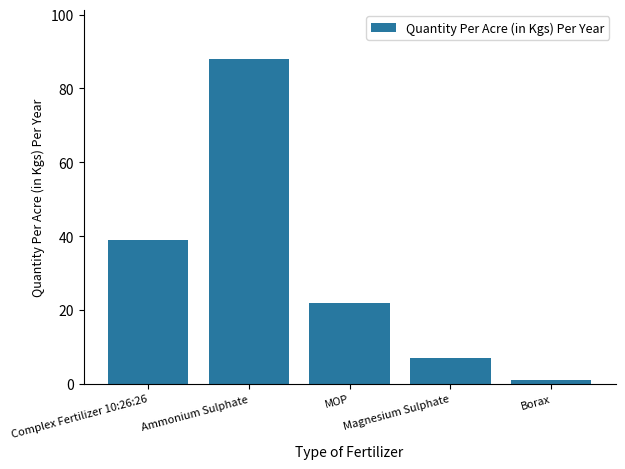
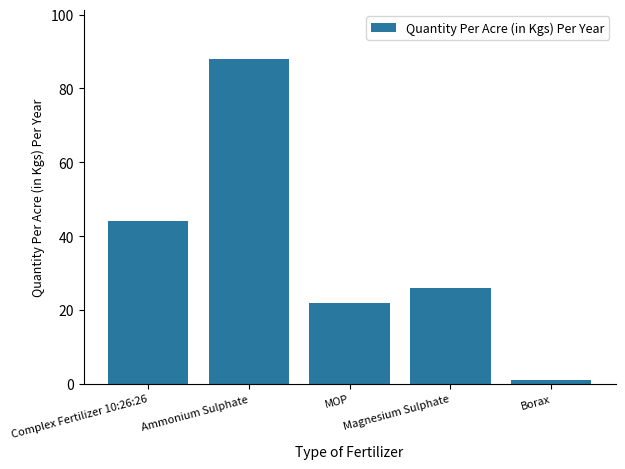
Complex Fertilizer 10:26:26: 39 -> 44
Magnesium Sulphate: 7 -> 26
